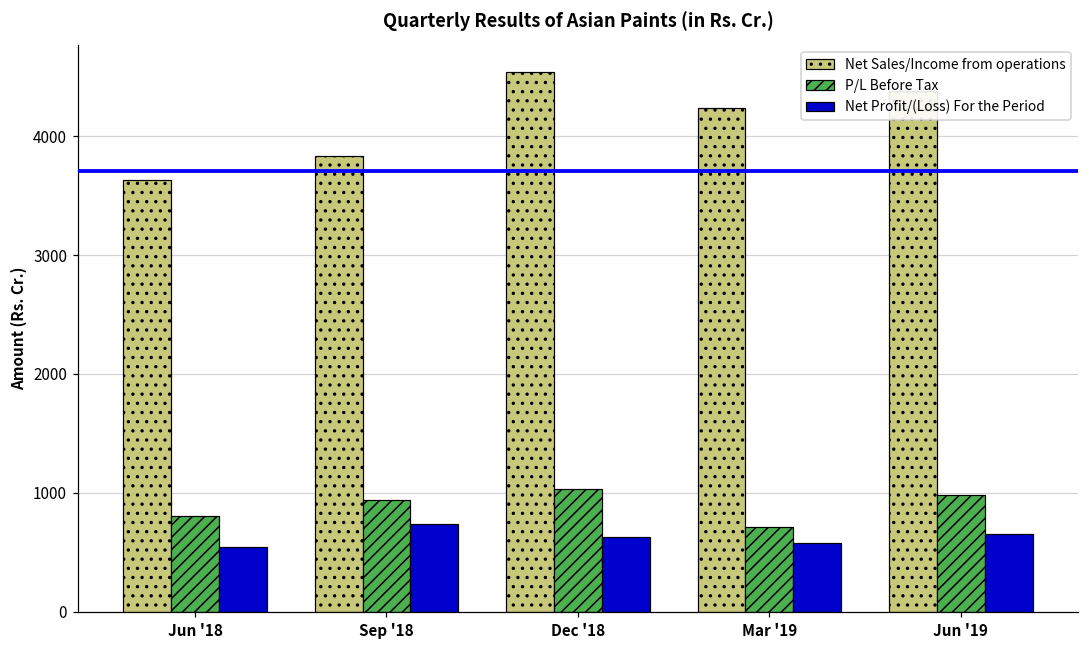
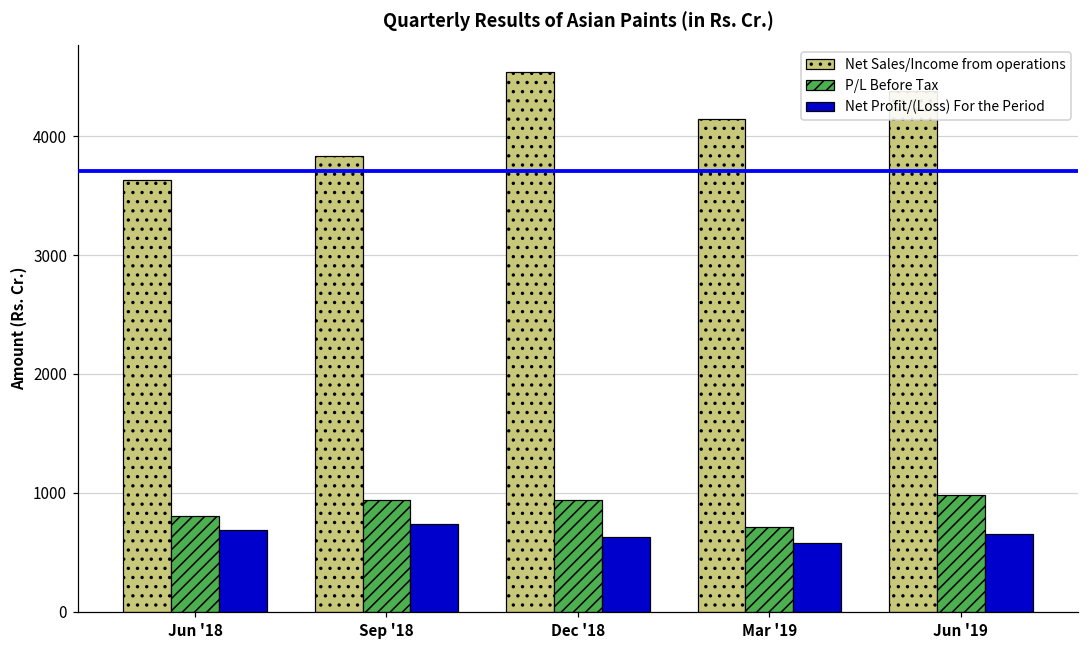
Net Profit/(Loss) For the Period, Jun '18: 540 -> 680
P/L Before Tax, Dec '18: 1030 -> 940
Net Sales/Income from operations, Mar '19: 4240 -> 4140
